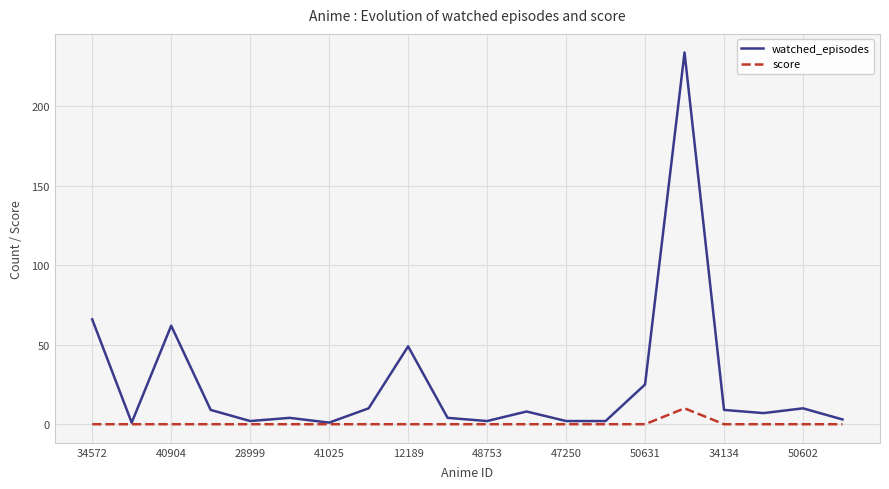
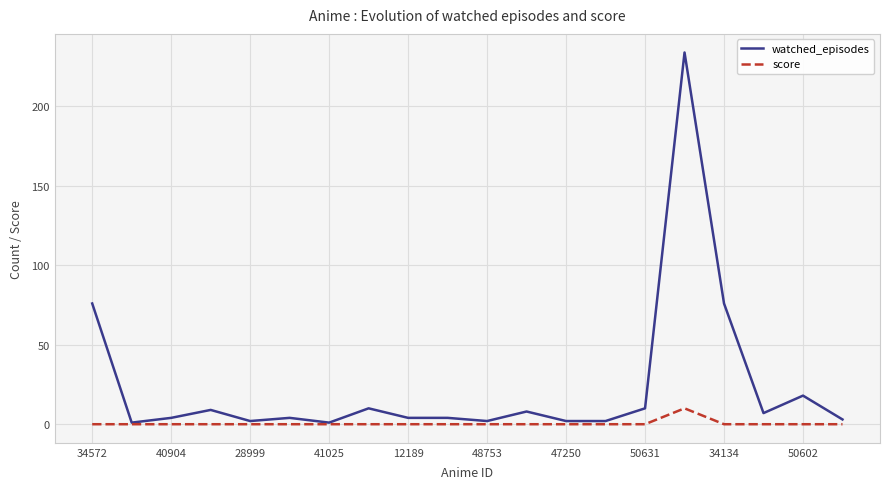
watched_episodes, 34572: 66 -> 76
watched_episodes, 40904: 62 -> 4
watched_episodes, 12189: 49 -> 4
watched_episodes, 50631: 25 -> 10
watched_episodes, 34134: 9 -> 76
watched_episodes, 50602: 10 -> 18
